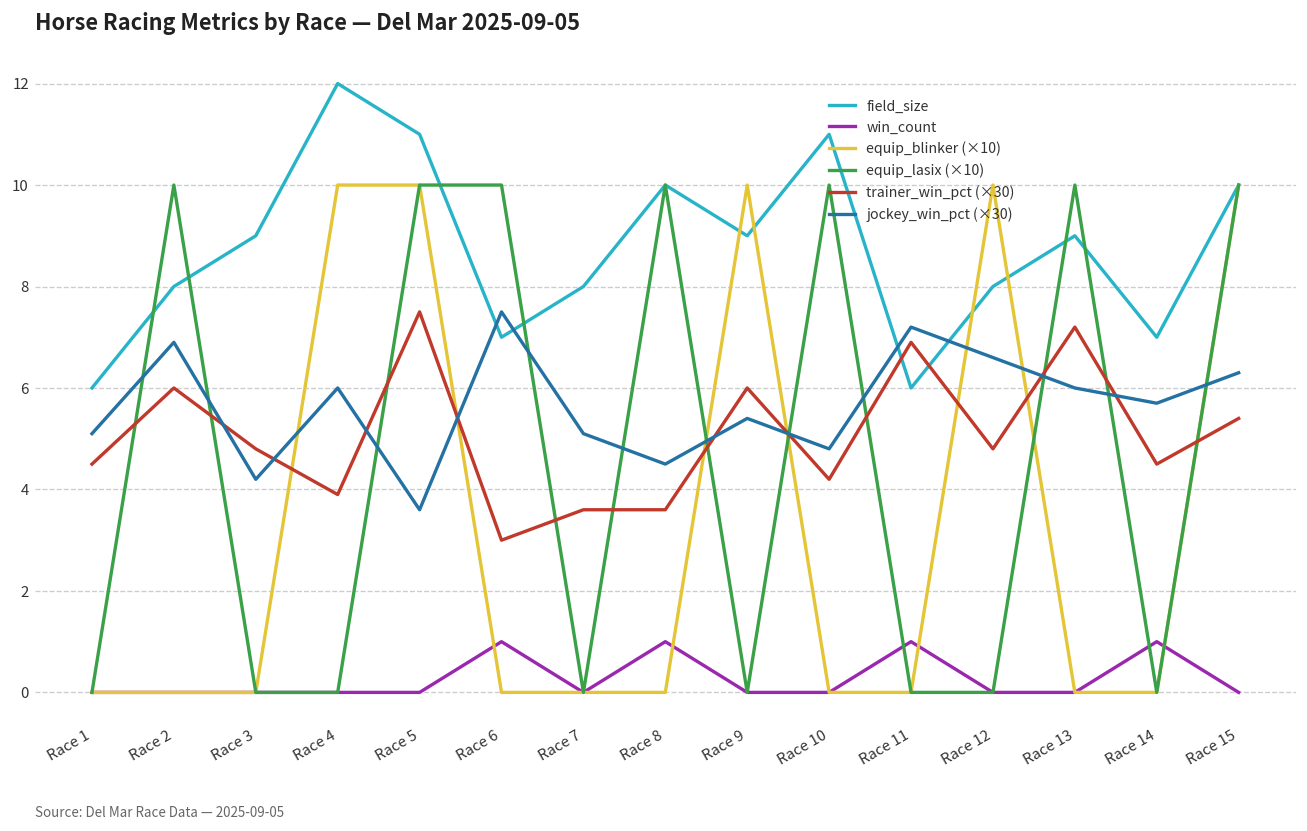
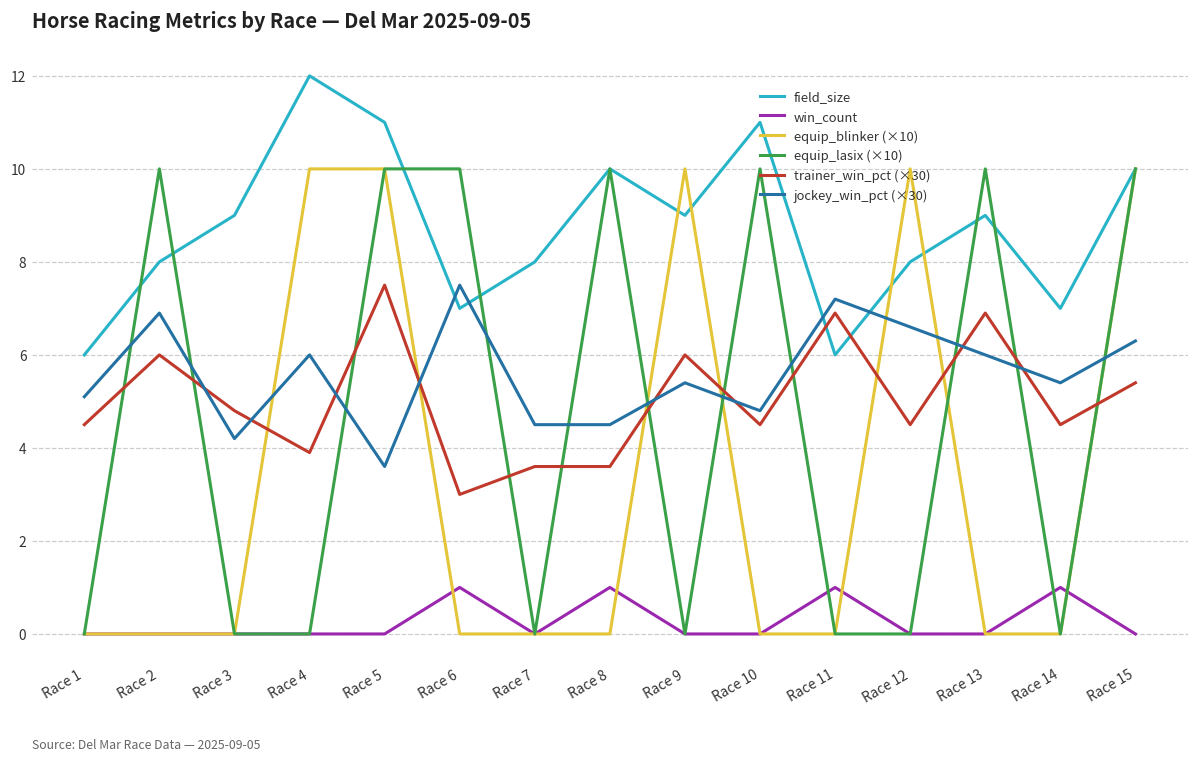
jockey_win_pct (×30), Race 7: 5.1 -> 4.5
trainer_win_pct (×30), Race 10: 4.2 -> 4.5
trainer_win_pct (×30), Race 12: 4.8 -> 4.5
trainer_win_pct (×30), Race 13: 7.2 -> 6.9
jockey_win_pct (×30), Race 14: 5.7 -> 5.4
